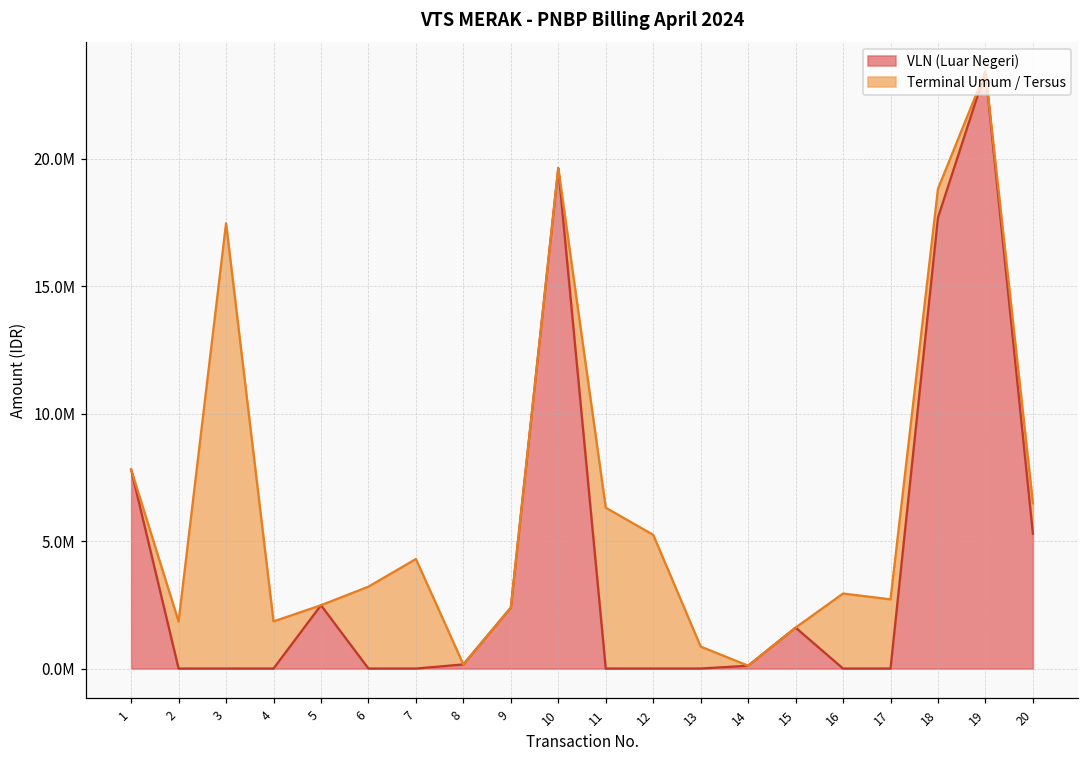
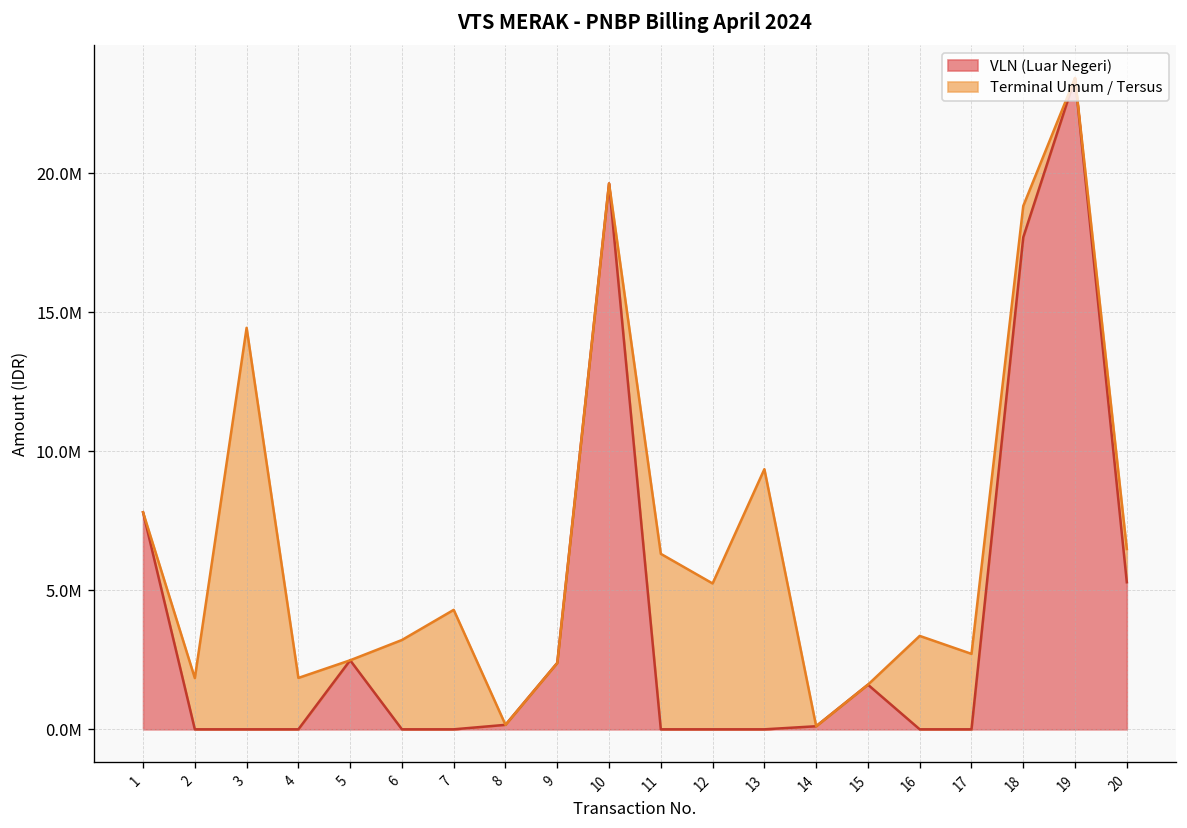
Terminal Umum / Tersus, 3: 17500000 -> 14400000
Terminal Umum / Tersus, 13: 900000 -> 9400000
Terminal Umum / Tersus, 16: 2900000 -> 3400000
